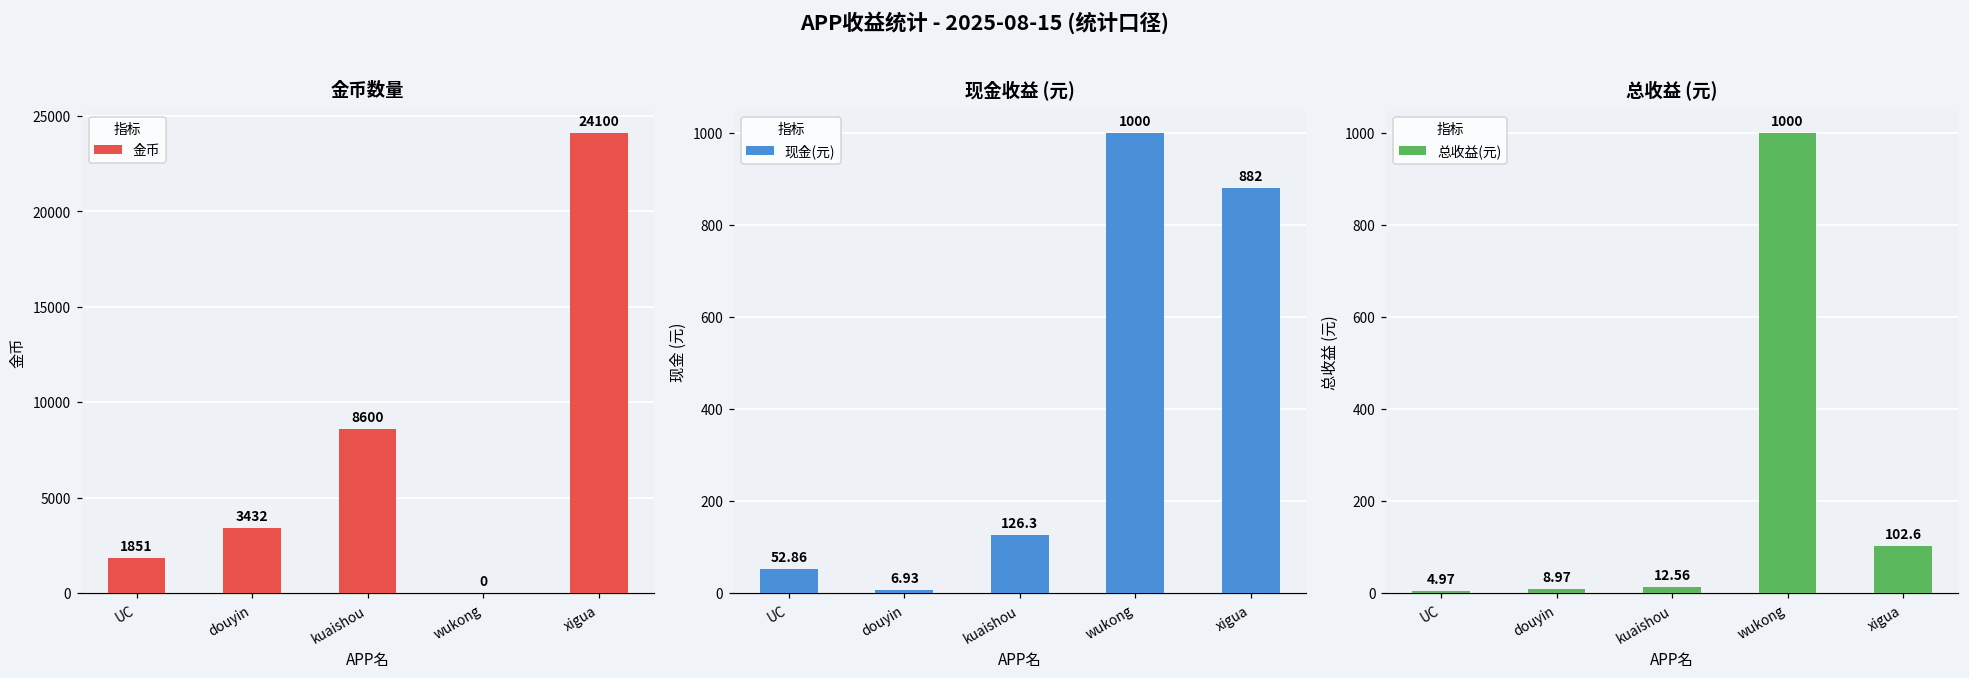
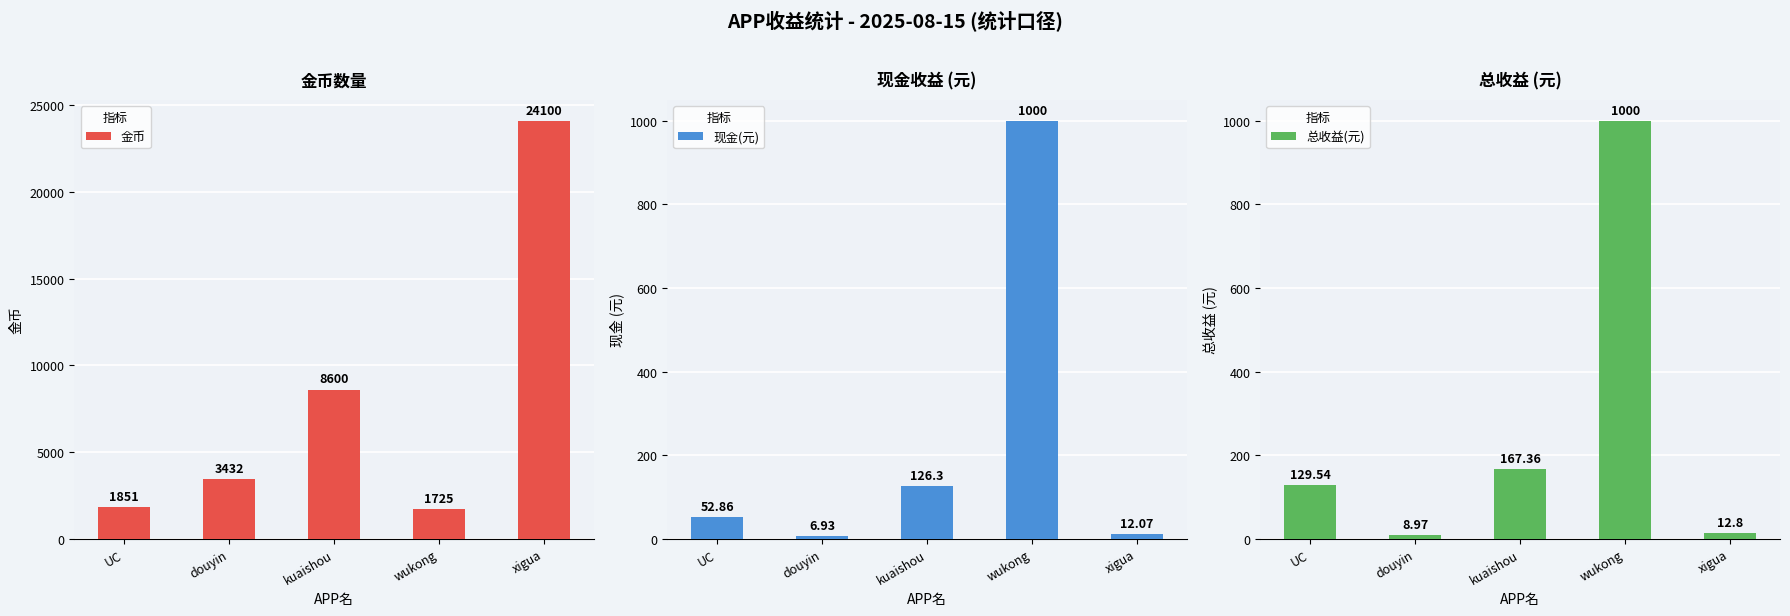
金币数量, wukong: 0 -> 1725
现金收益 (元), xigua: 882 -> 12.07
总收益 (元), UC: 4.97 -> 129.54
总收益 (元), kuaishou: 12.56 -> 167.36
总收益 (元), xigua: 102.6 -> 12.8
